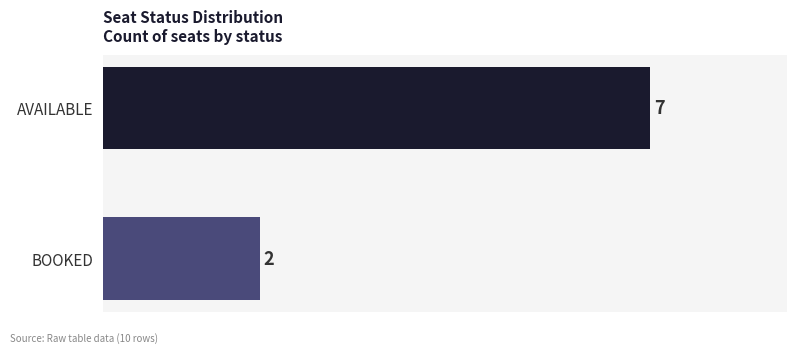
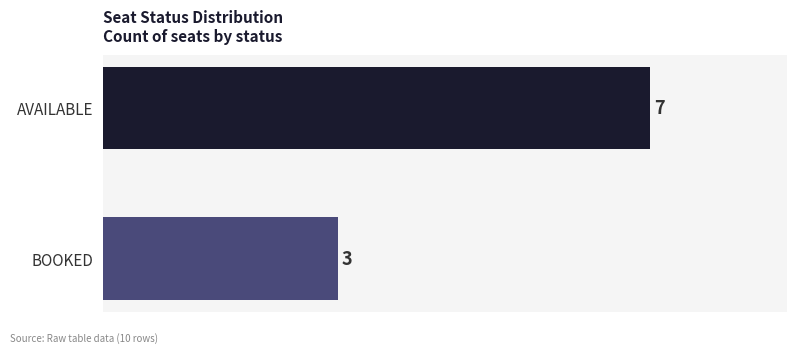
BOOKED: 2 -> 3
